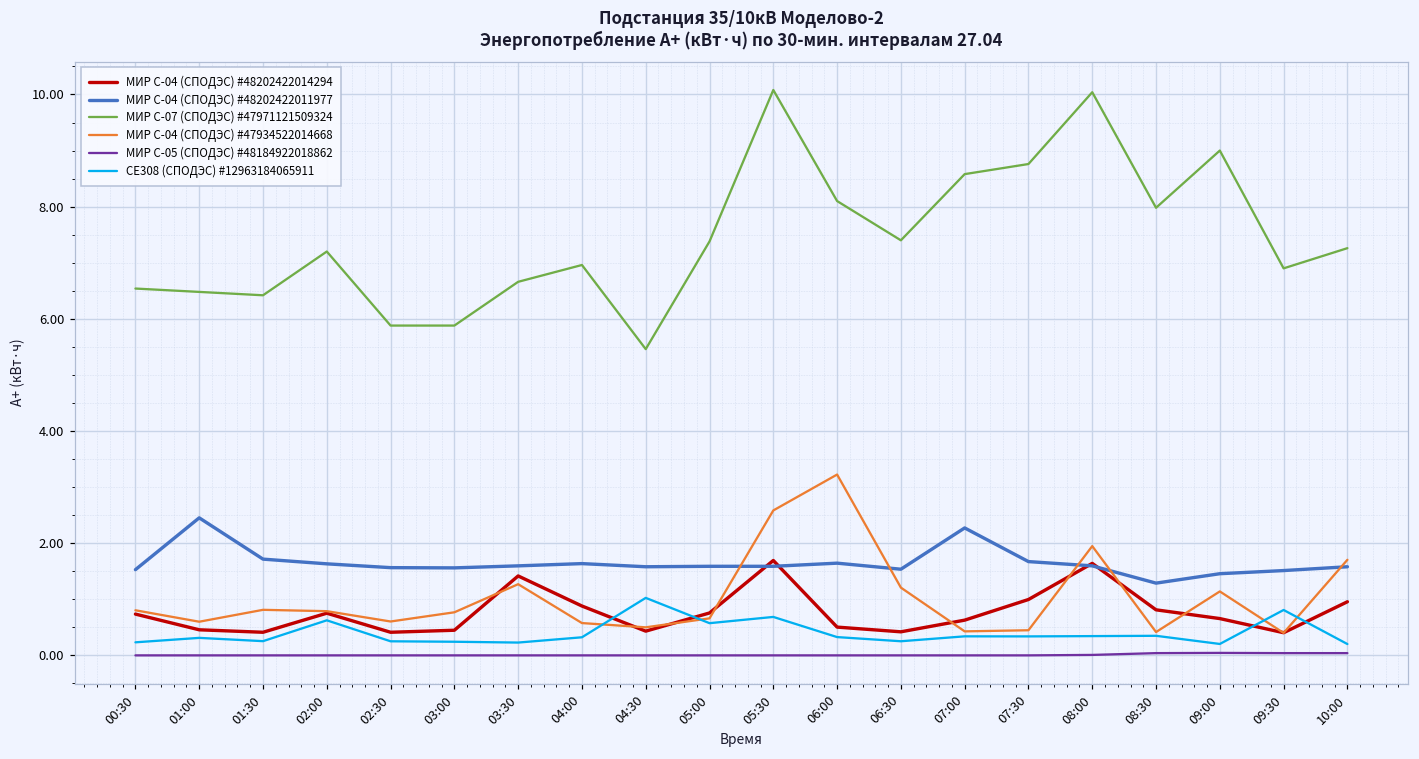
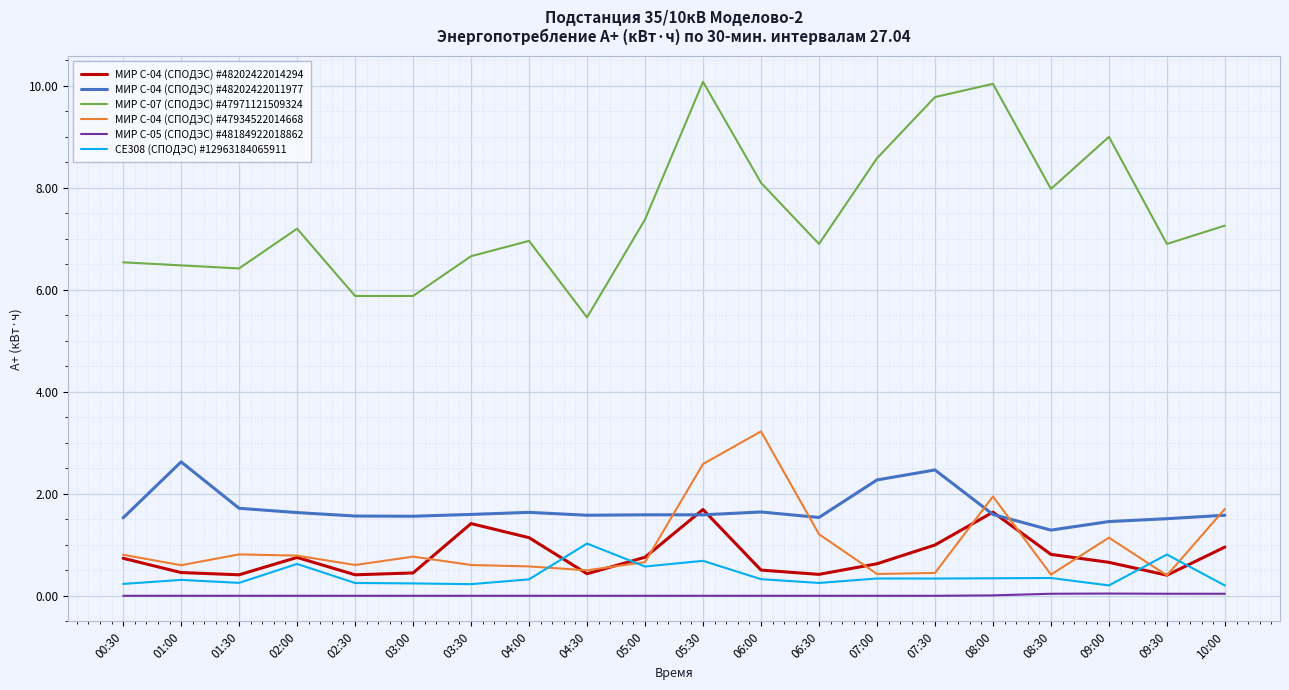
МИР С-04 (СПОДЭС) #48202422011977, 01:00: 2.5 -> 2.6
МИР С-04 (СПОДЭС) #47934522014668, 03:30: 1.3 -> 0.6
МИР С-04 (СПОДЭС) #48202422014294, 04:00: 0.9 -> 1.1
МИР С-07 (СПОДЭС) #47971121509324, 06:30: 7.4 -> 6.9
МИР С-04 (СПОДЭС) #48202422011977, 07:30: 1.7 -> 2.5
МИР С-07 (СПОДЭС) #47971121509324, 07:30: 8.8 -> 9.8
